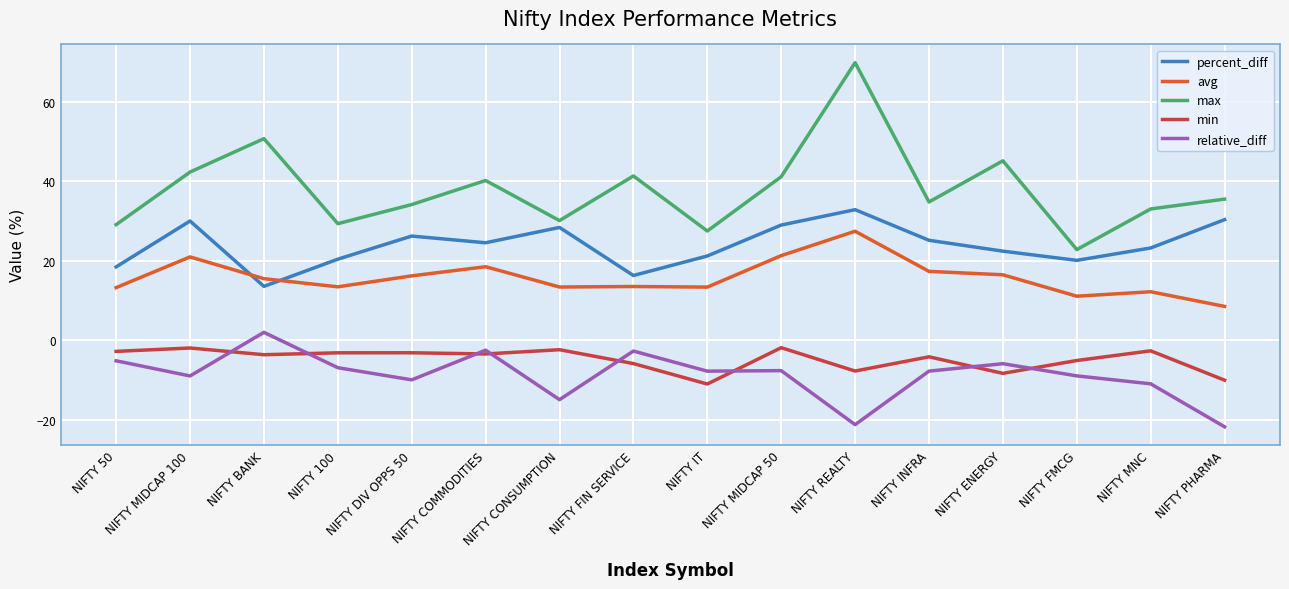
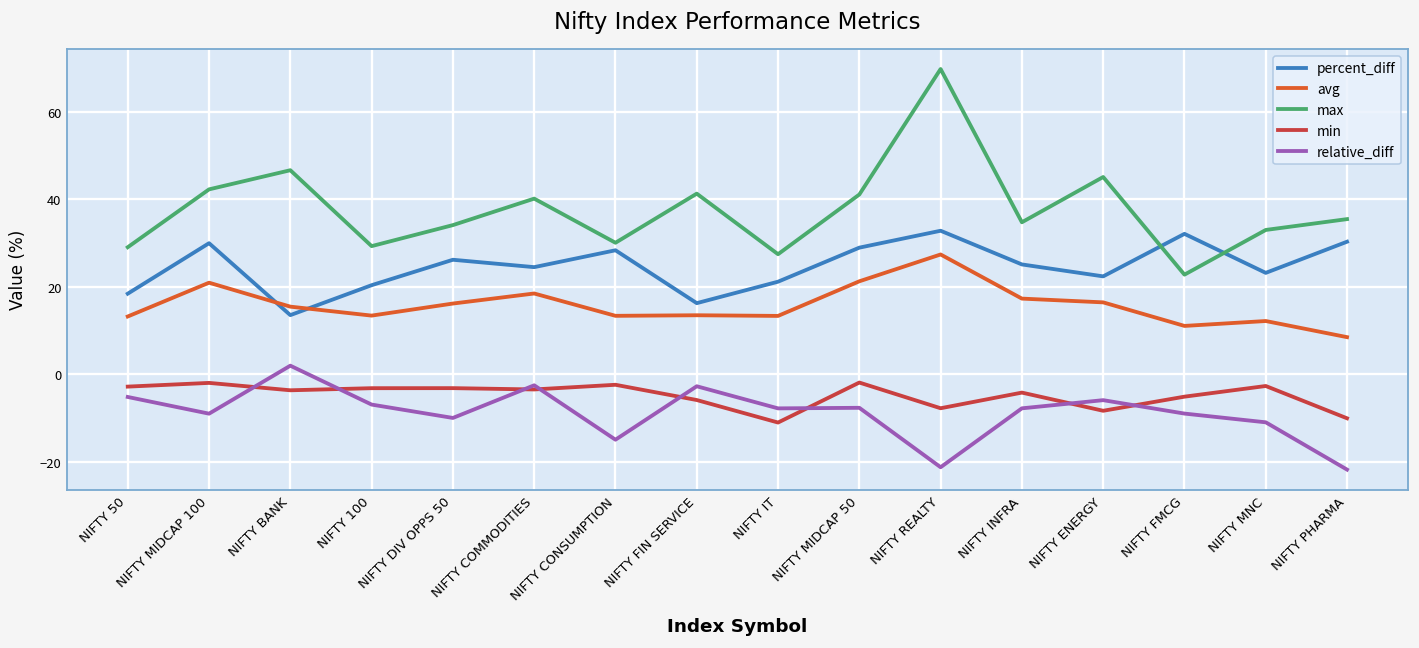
max, NIFTY BANK: 51 -> 47
percent_diff, NIFTY FMCG: 20 -> 32
